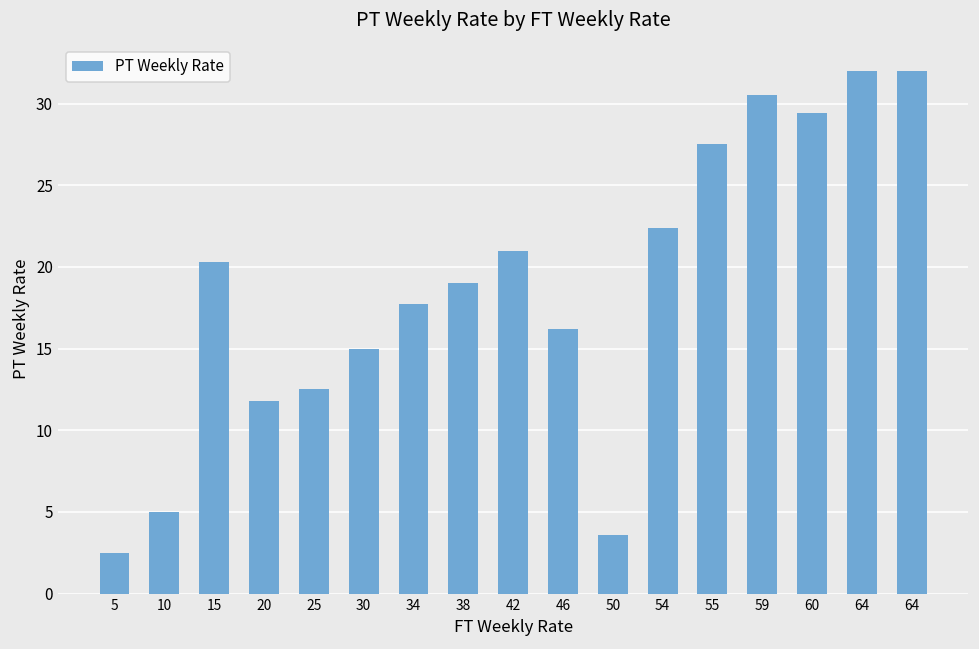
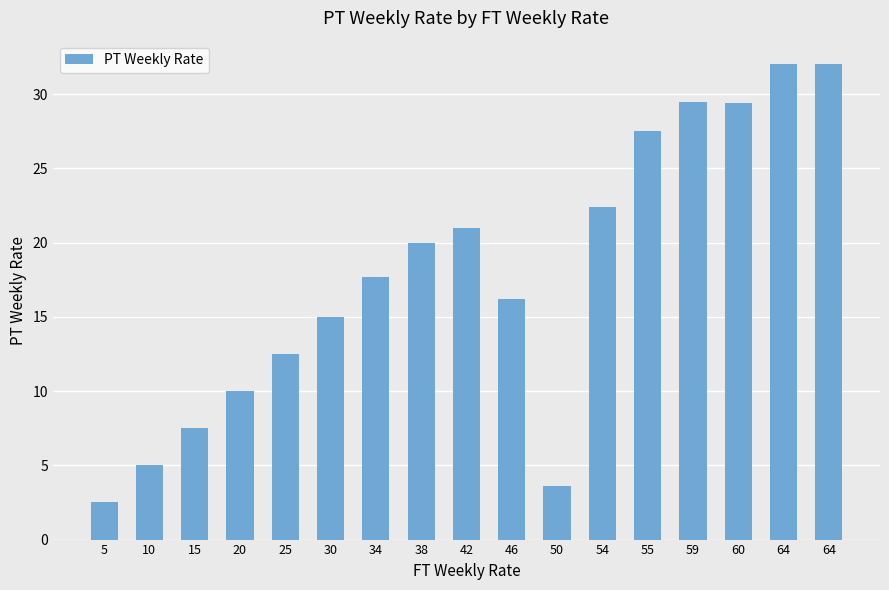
15: 20.3 -> 7.5
20: 11.8 -> 10.0
38: 19 -> 20
59: 30.5 -> 29.5
